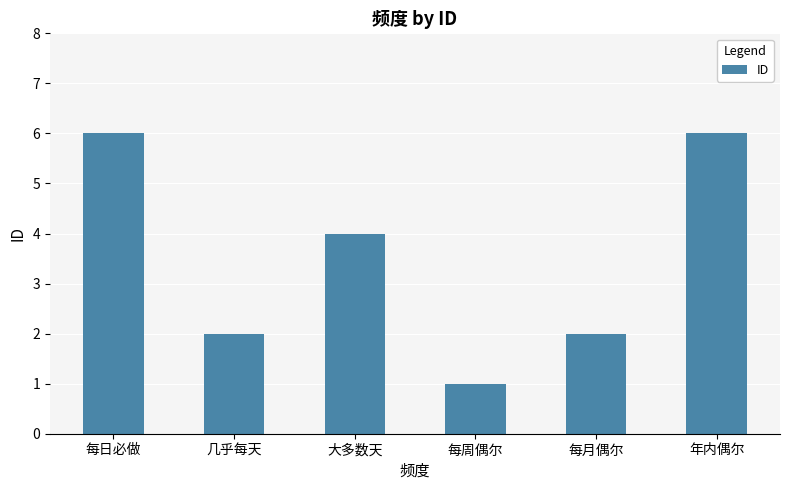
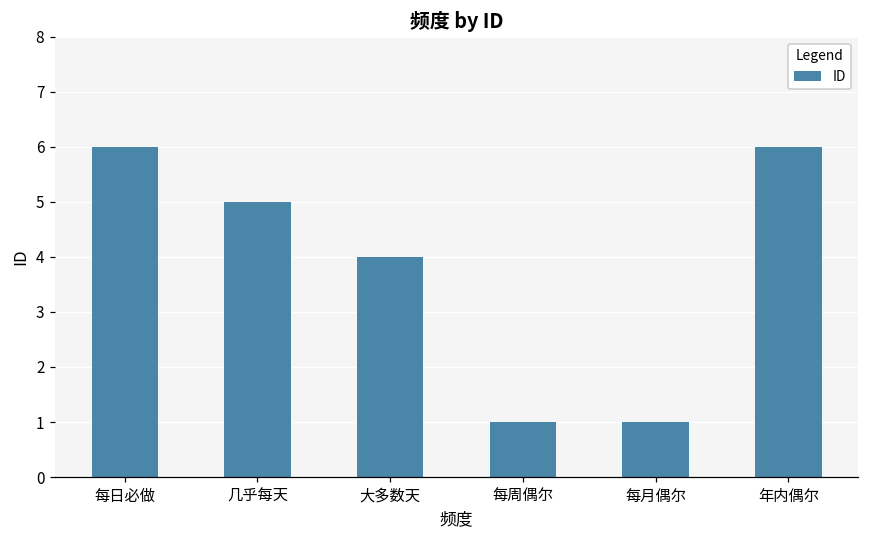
几乎每天: 2 -> 5
每月偶尔: 2 -> 1
